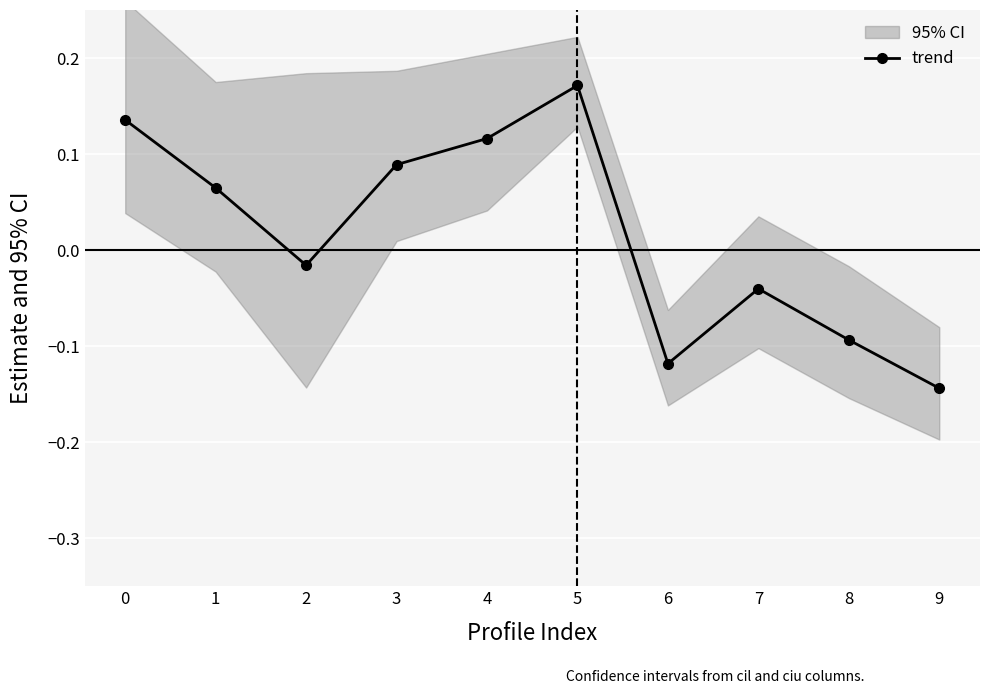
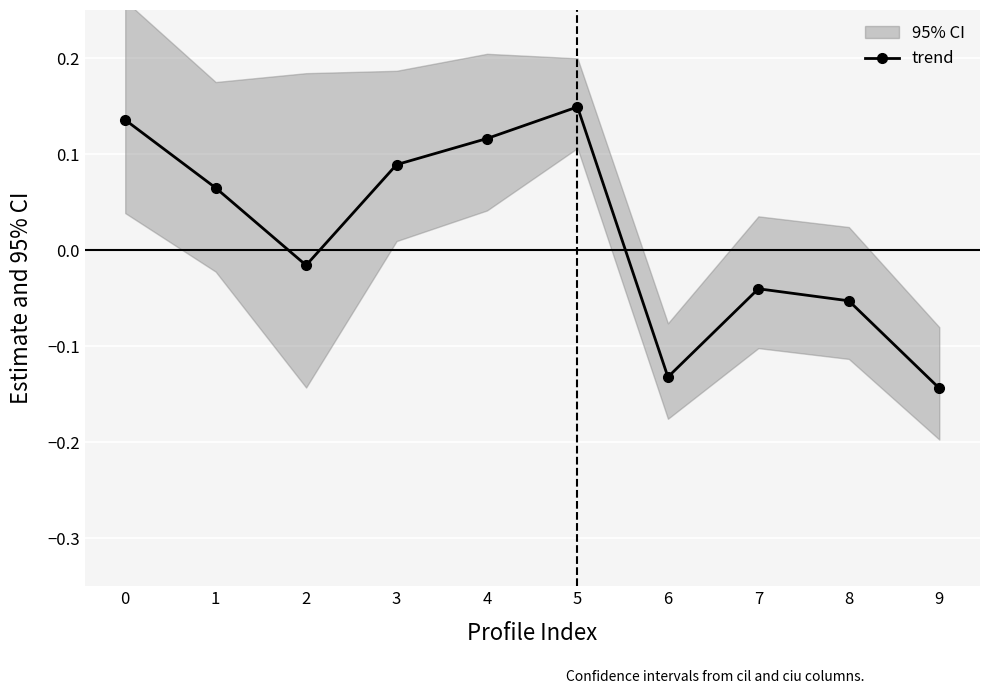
trend, 5: 0.17 -> 0.15
trend, 6: -0.12 -> -0.13
trend, 8: -0.09 -> -0.05
